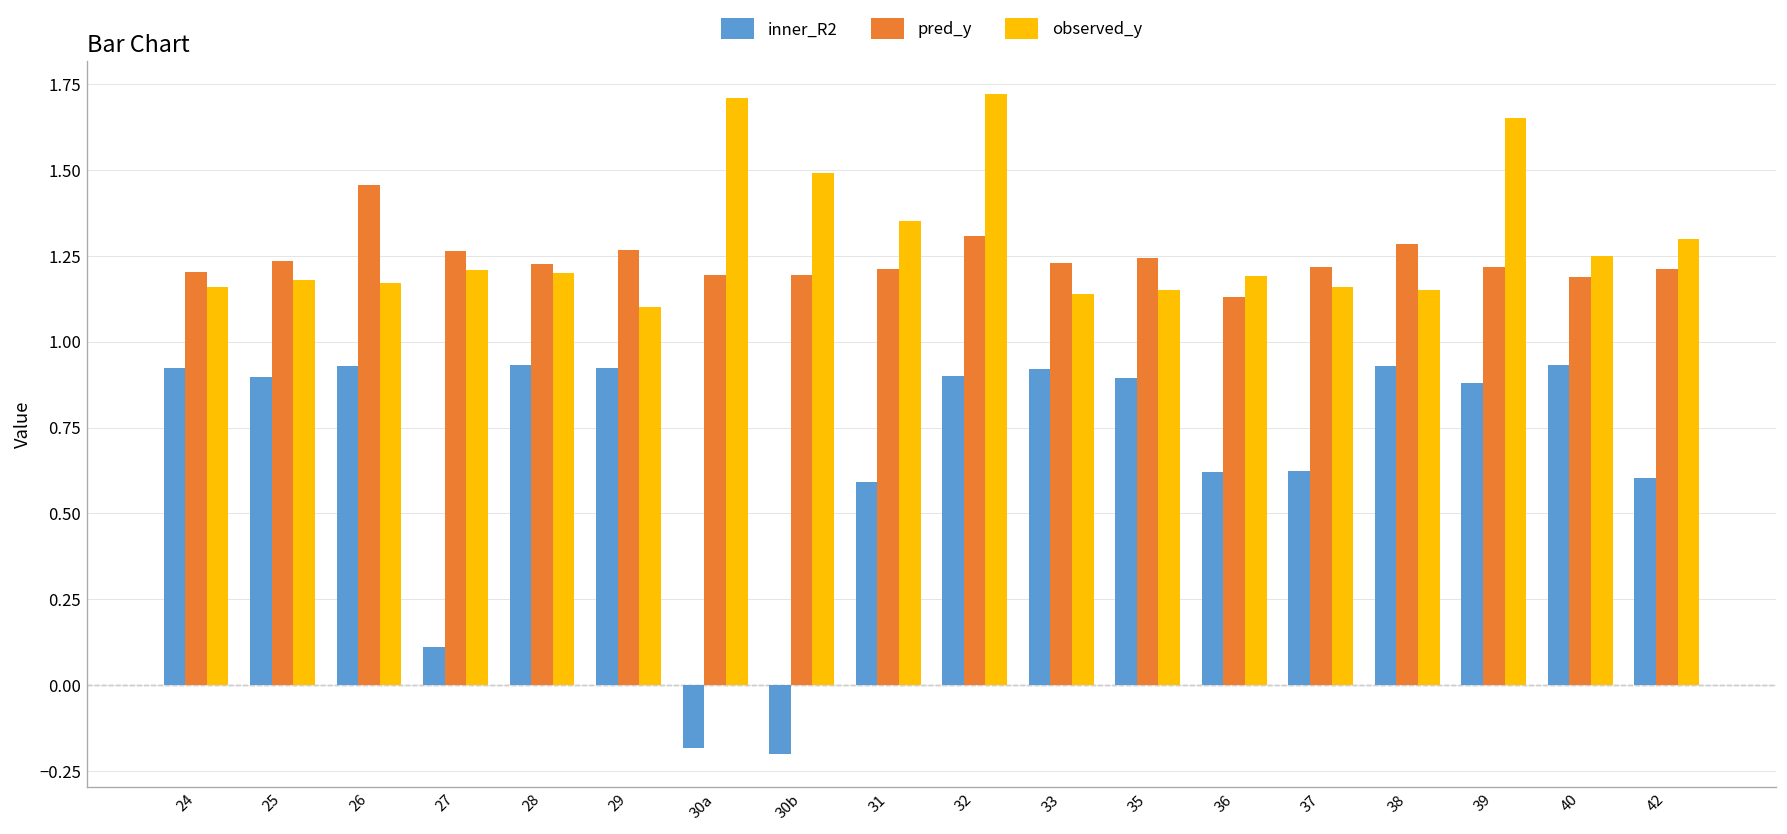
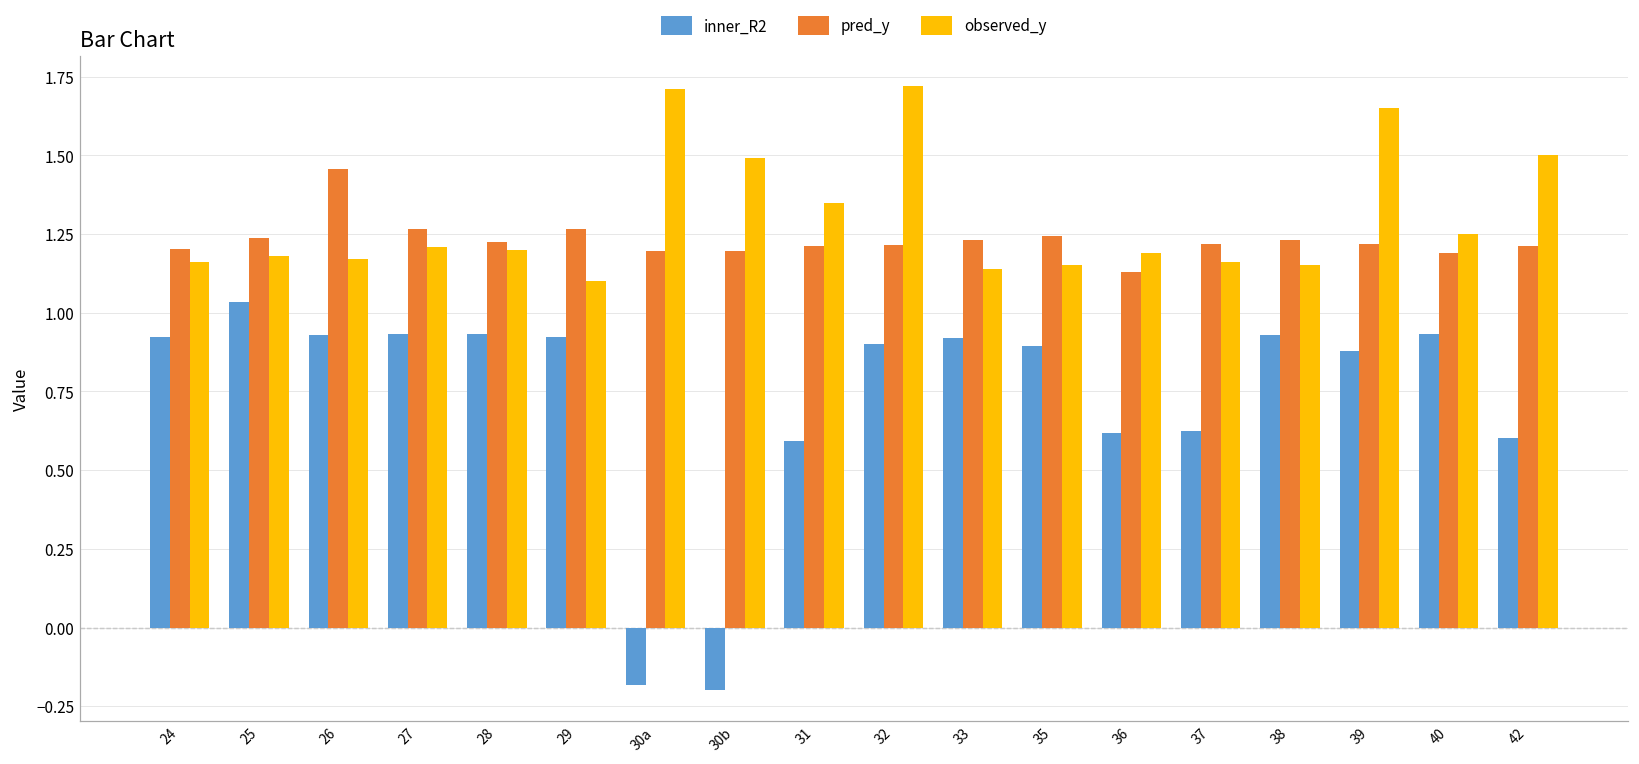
inner_R2, 25: 0.90 -> 1.03
inner_R2, 27: 0.11 -> 0.93
pred_y, 32: 1.31 -> 1.22
pred_y, 38: 1.28 -> 1.23
observed_y, 42: 1.3 -> 1.5
